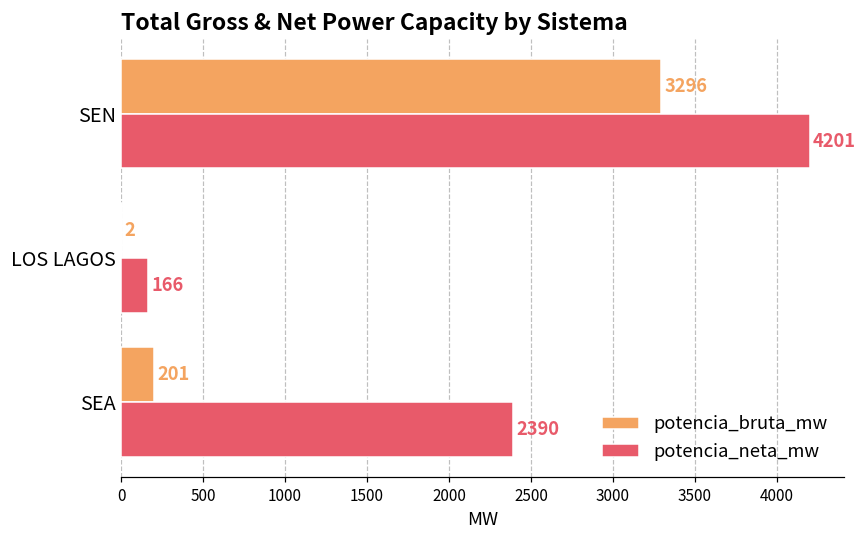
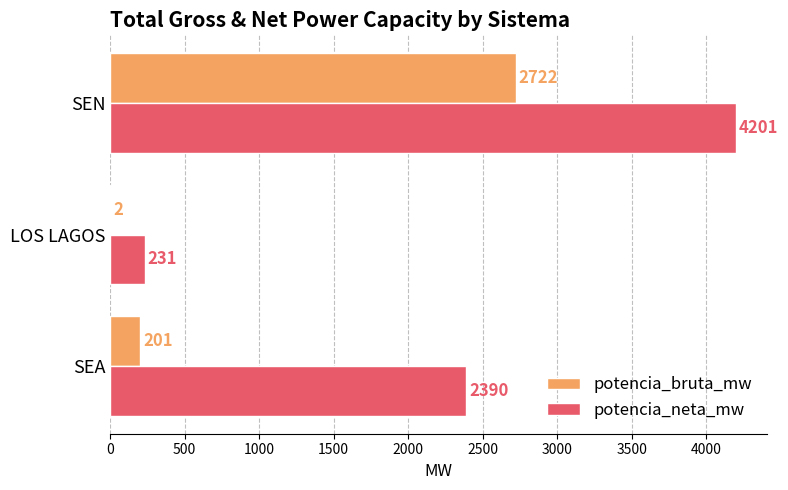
potencia_bruta_mw, SEN: 3296 -> 2722
potencia_neta_mw, LOS LAGOS: 166 -> 231
